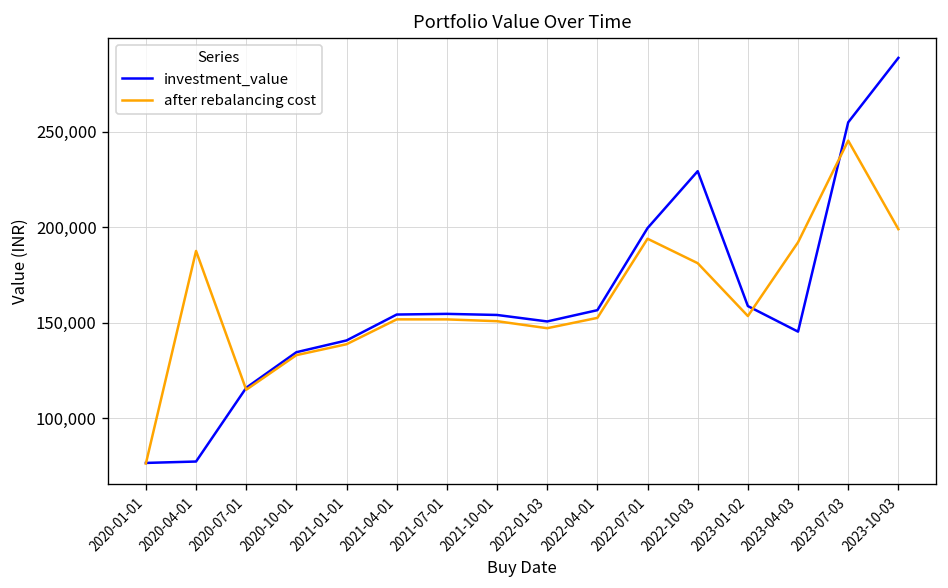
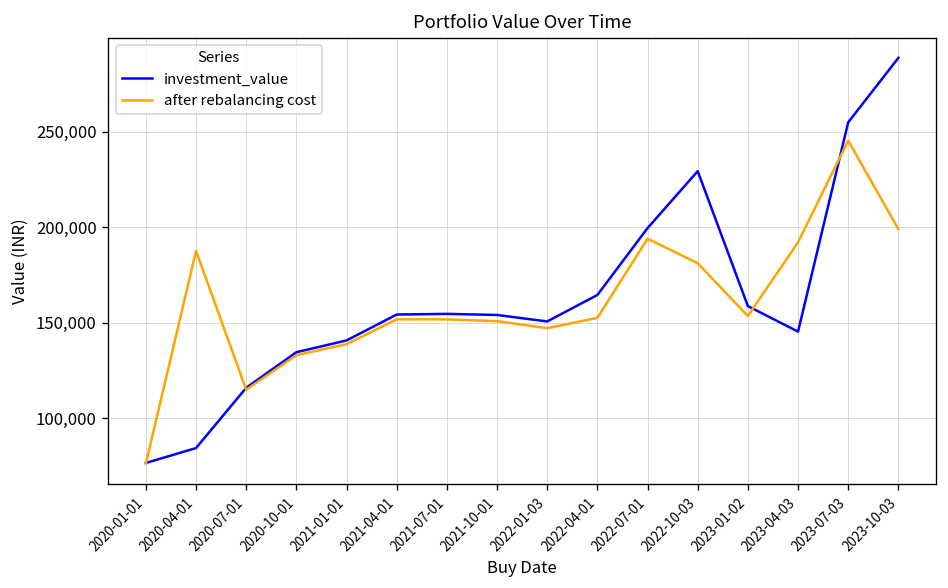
investment_value, 2020-04-01: 77,000 -> 84,000
investment_value, 2022-04-01: 157,000 -> 165,000
